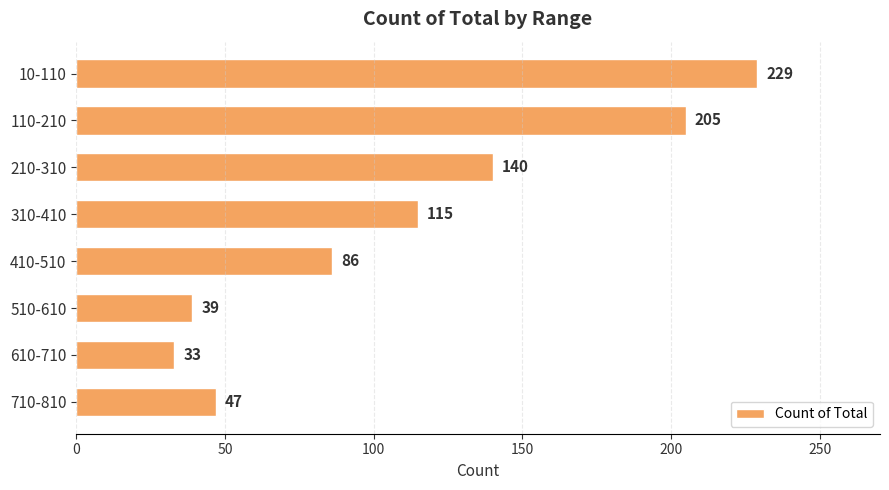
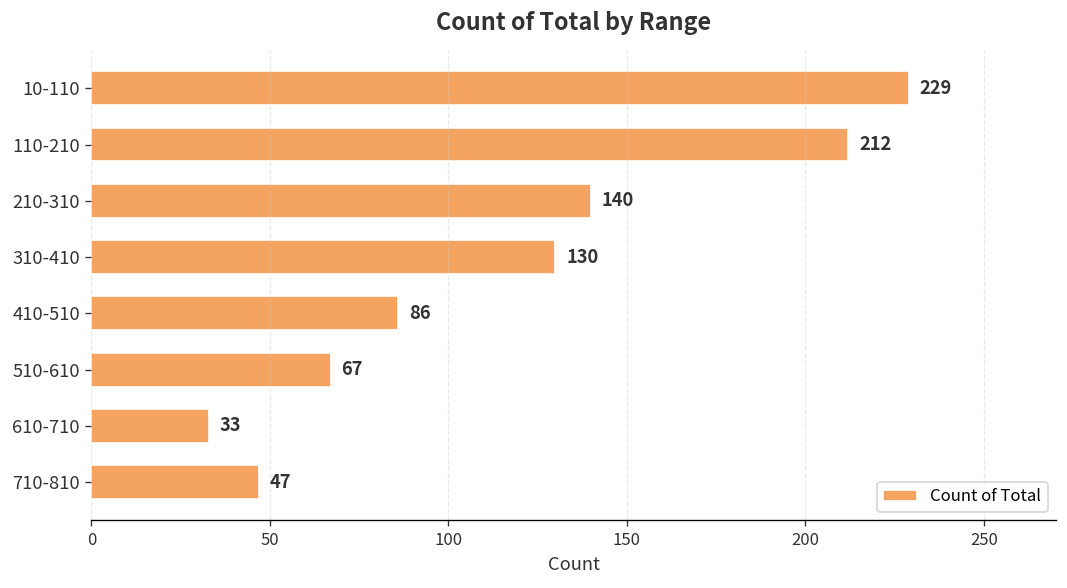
110-210: 205 -> 212
310-410: 115 -> 130
510-610: 39 -> 67
